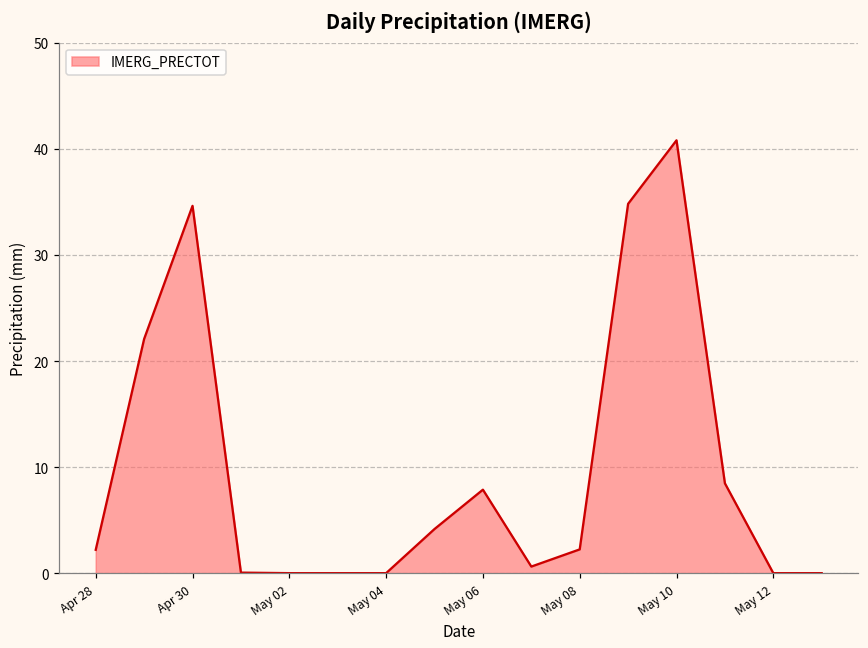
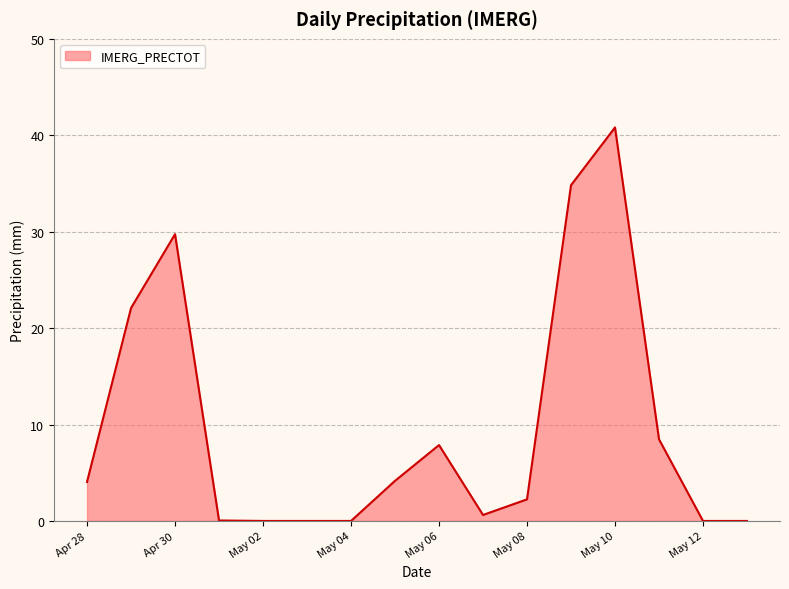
Apr 28: 2 -> 4
Apr 30: 35 -> 30
